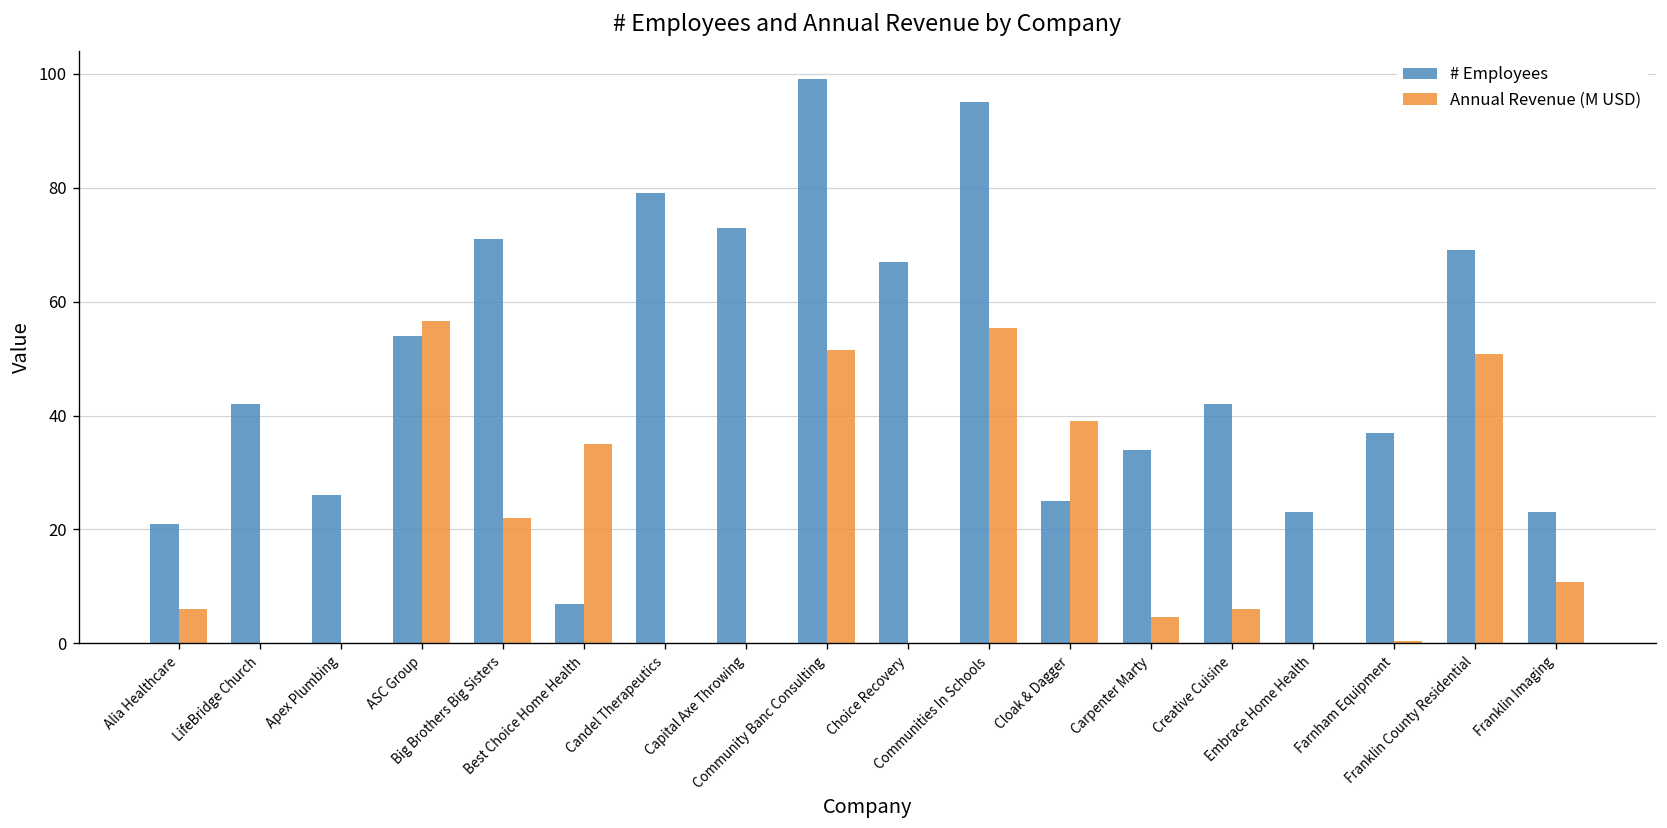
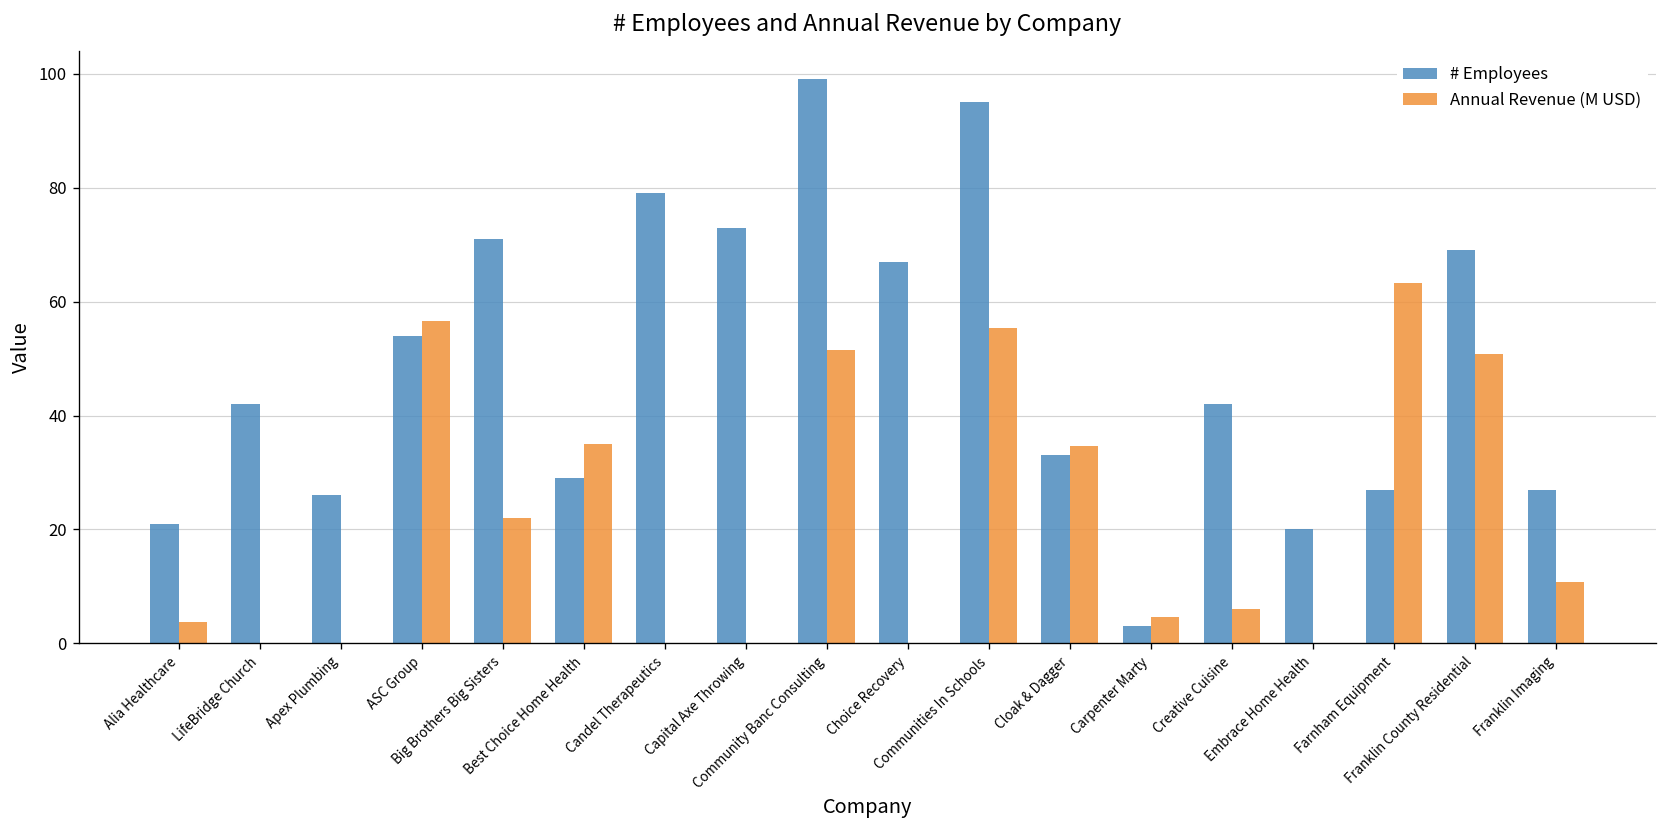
Annual Revenue (M USD), Alia Healthcare: 6 -> 4
# Employees, Best Choice Home Health: 7 -> 29
# Employees, Cloak & Dagger: 25 -> 33
Annual Revenue (M USD), Cloak & Dagger: 39 -> 35
# Employees, Carpenter Marty: 34 -> 3
# Employees, Embrace Home Health: 23 -> 20
# Employees, Farnham Equipment: 37 -> 27
Annual Revenue (M USD), Farnham Equipment: 0 -> 63
# Employees, Franklin Imaging: 23 -> 27
